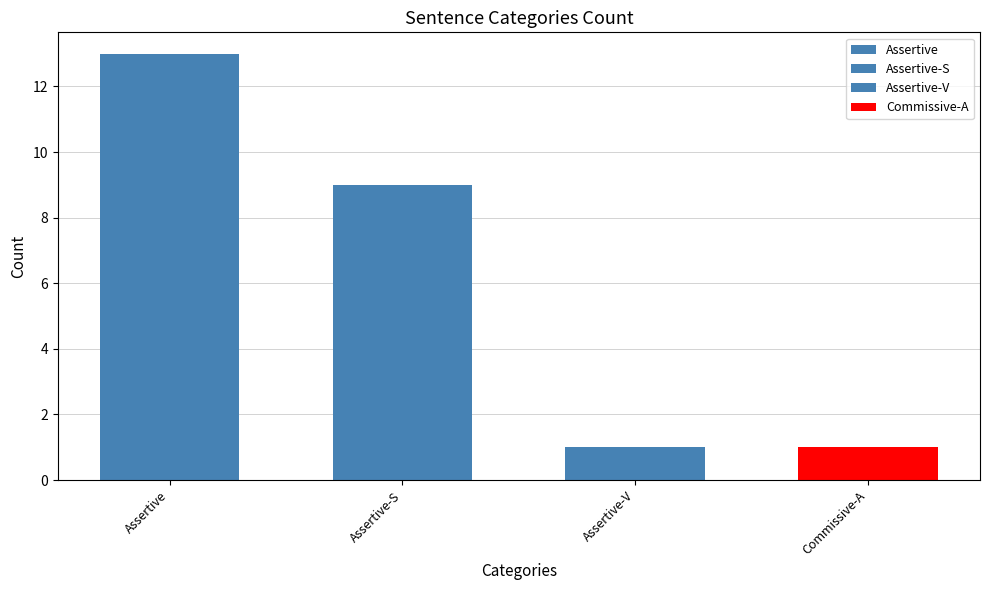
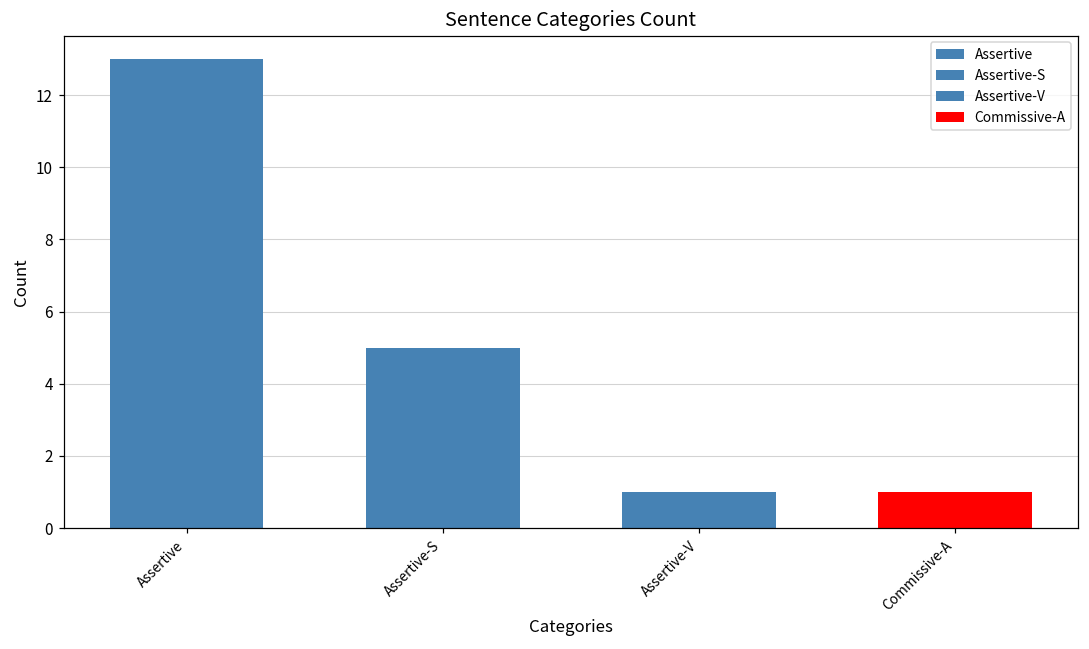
Assertive-S: 9 -> 5
